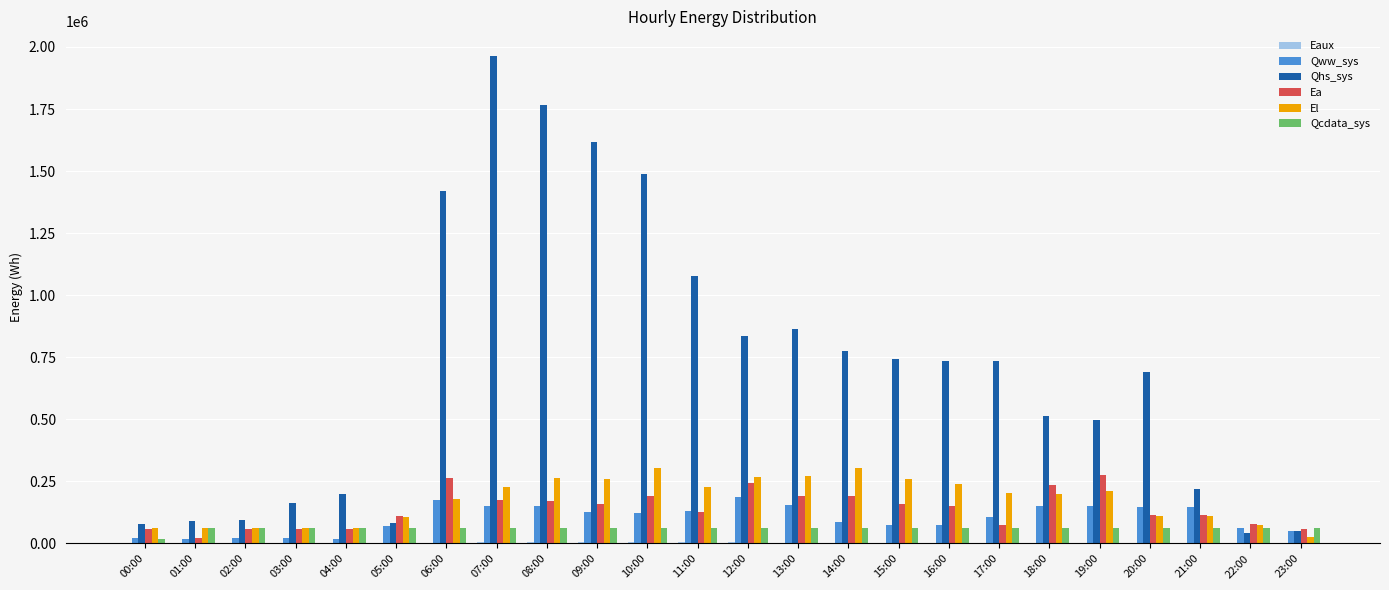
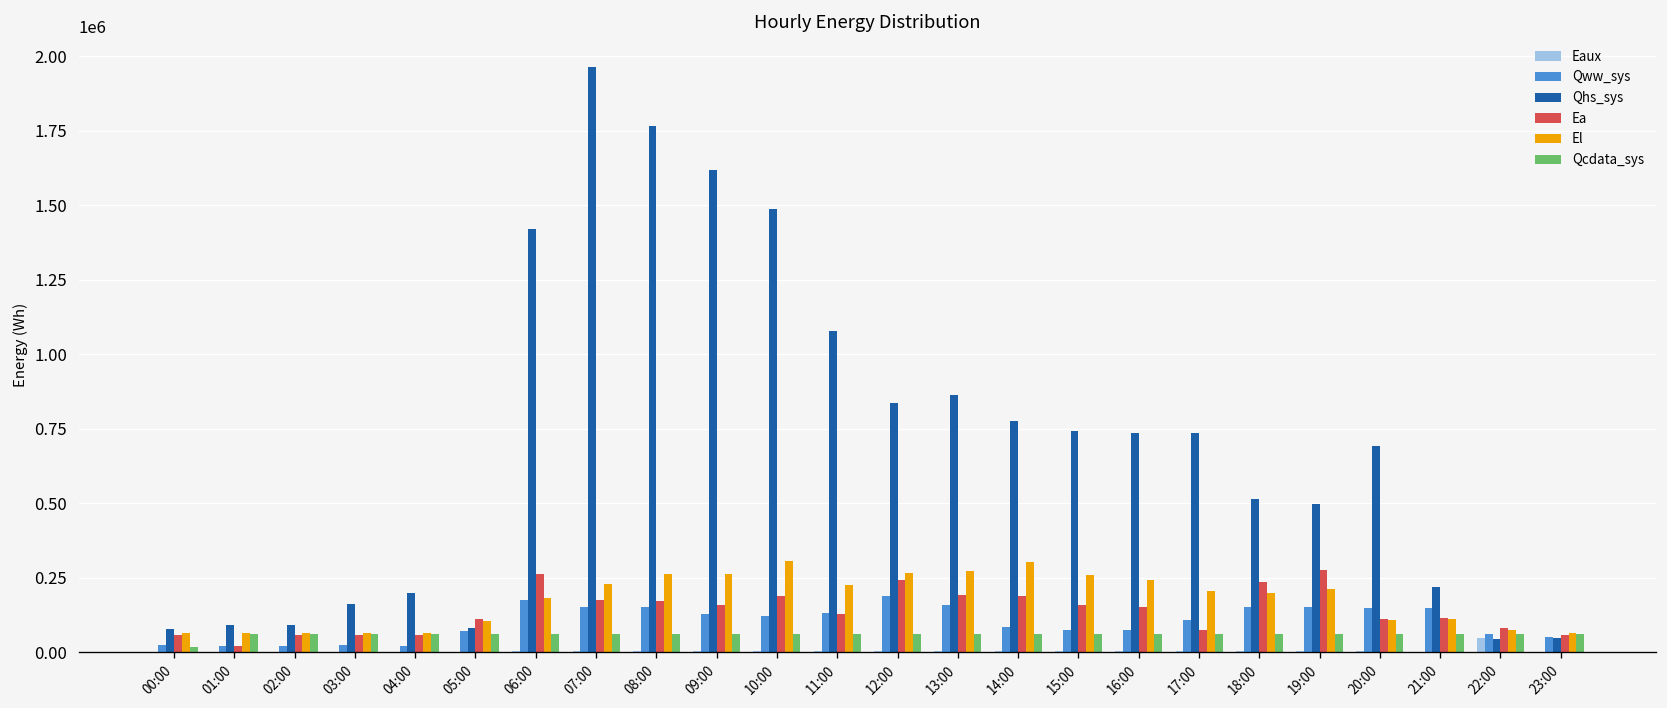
Eaux, 22:00: 0 -> 50000
El, 23:00: 30000 -> 70000
